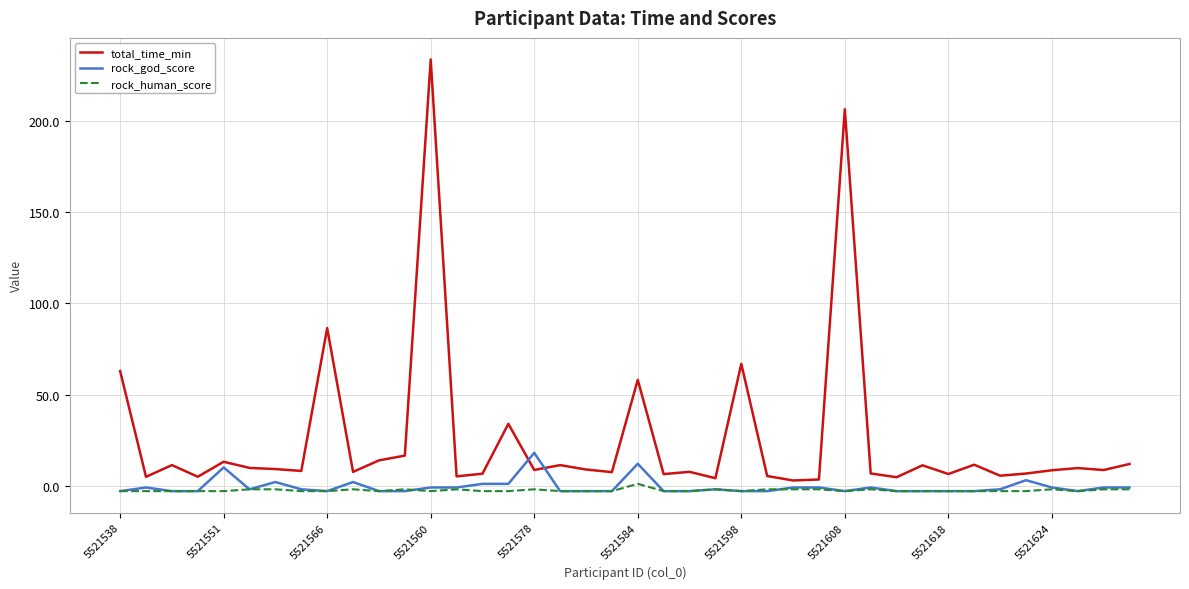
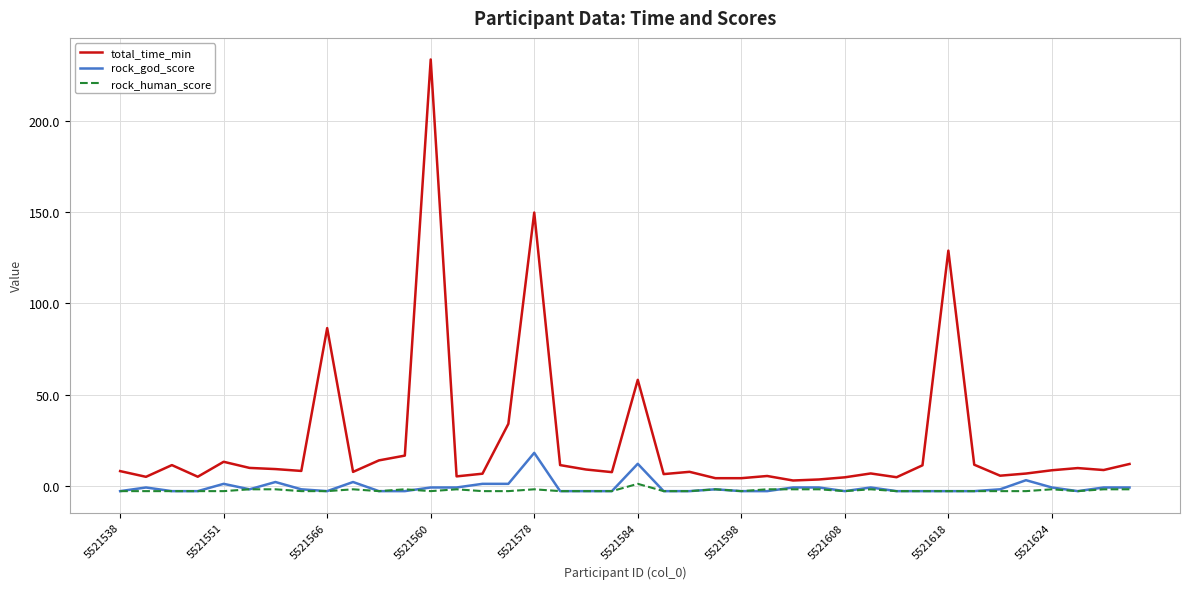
total_time_min, 5521538: 63 -> 8
rock_god_score, 5521551: 10 -> 1
total_time_min, 5521578: 9 -> 150
total_time_min, 5521598: 67 -> 4
total_time_min, 5521608: 206 -> 5
total_time_min, 5521618: 6 -> 129
